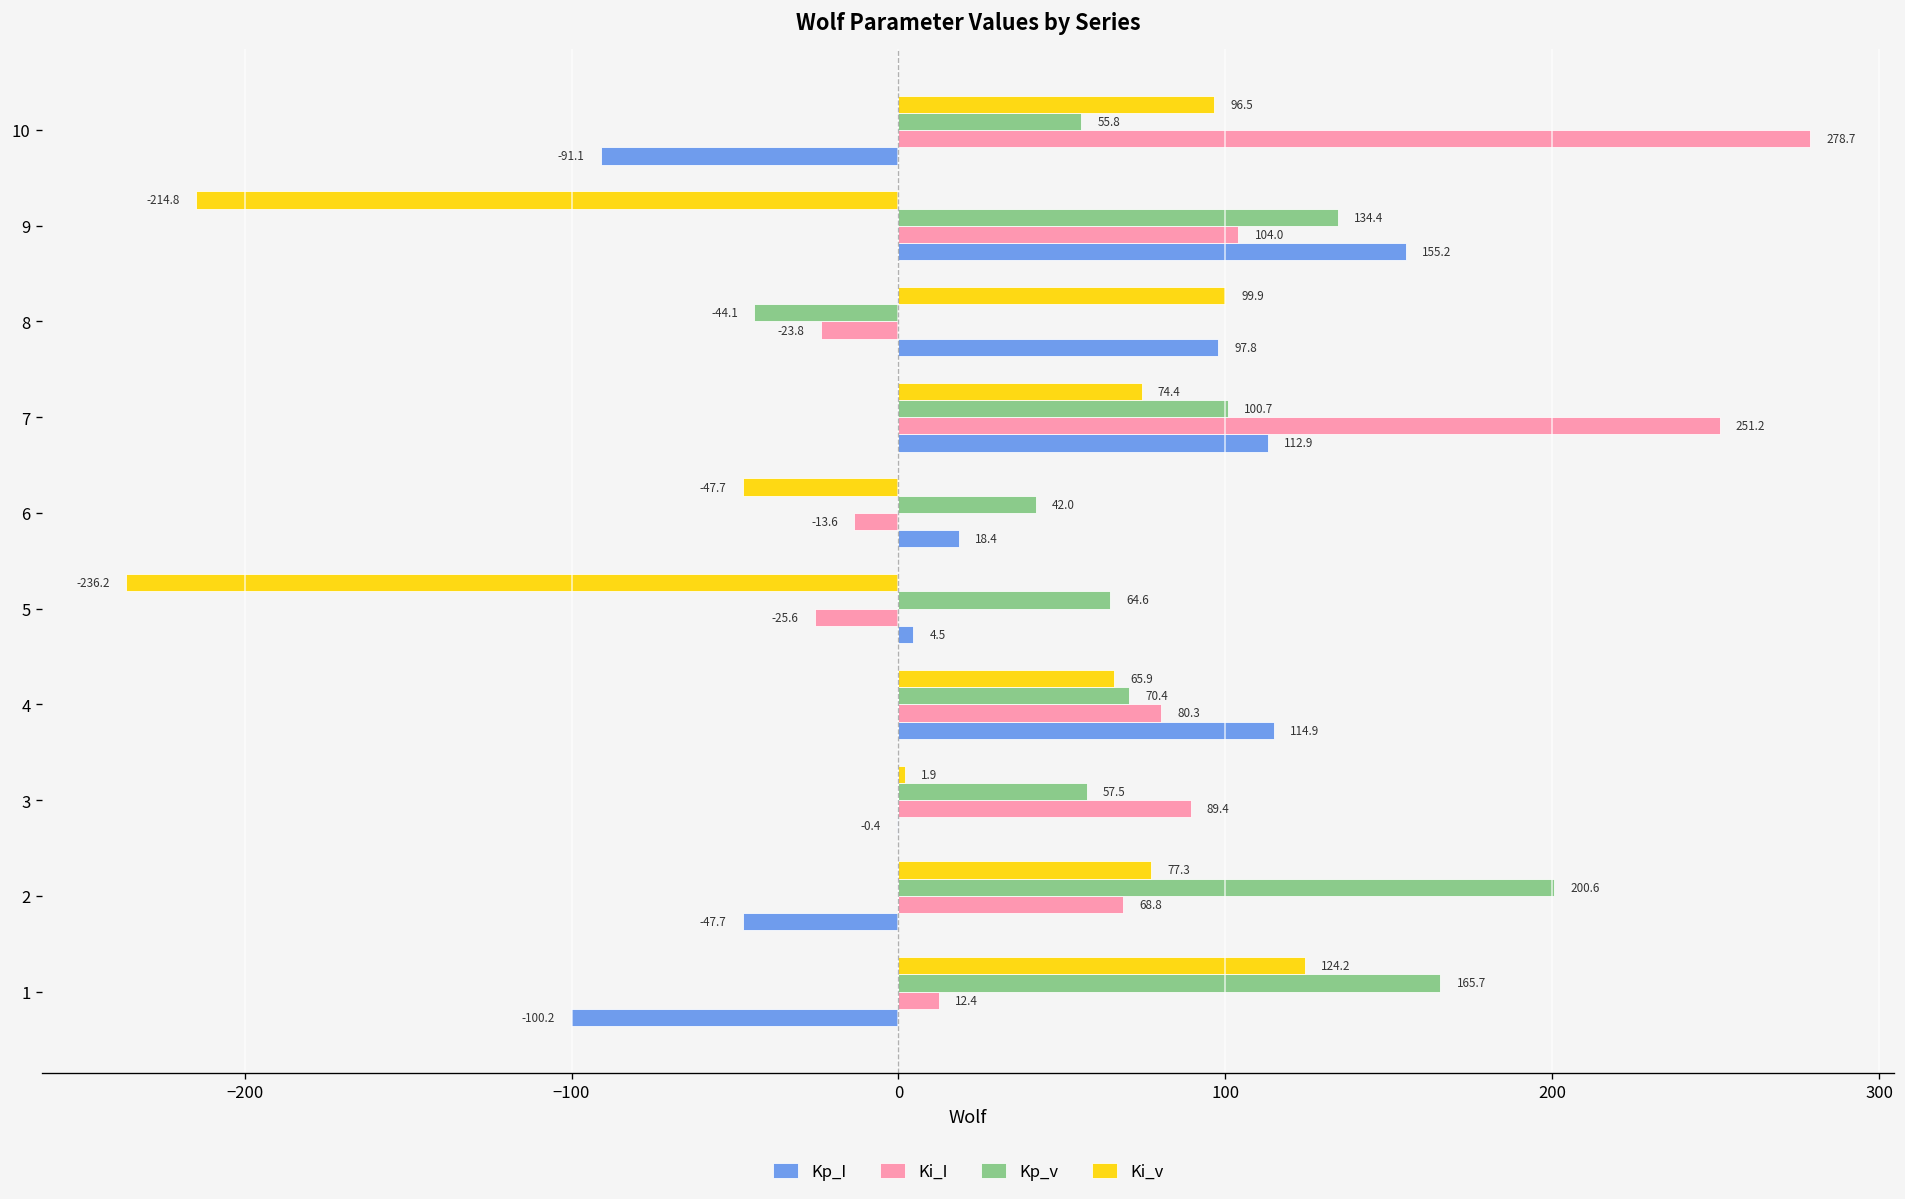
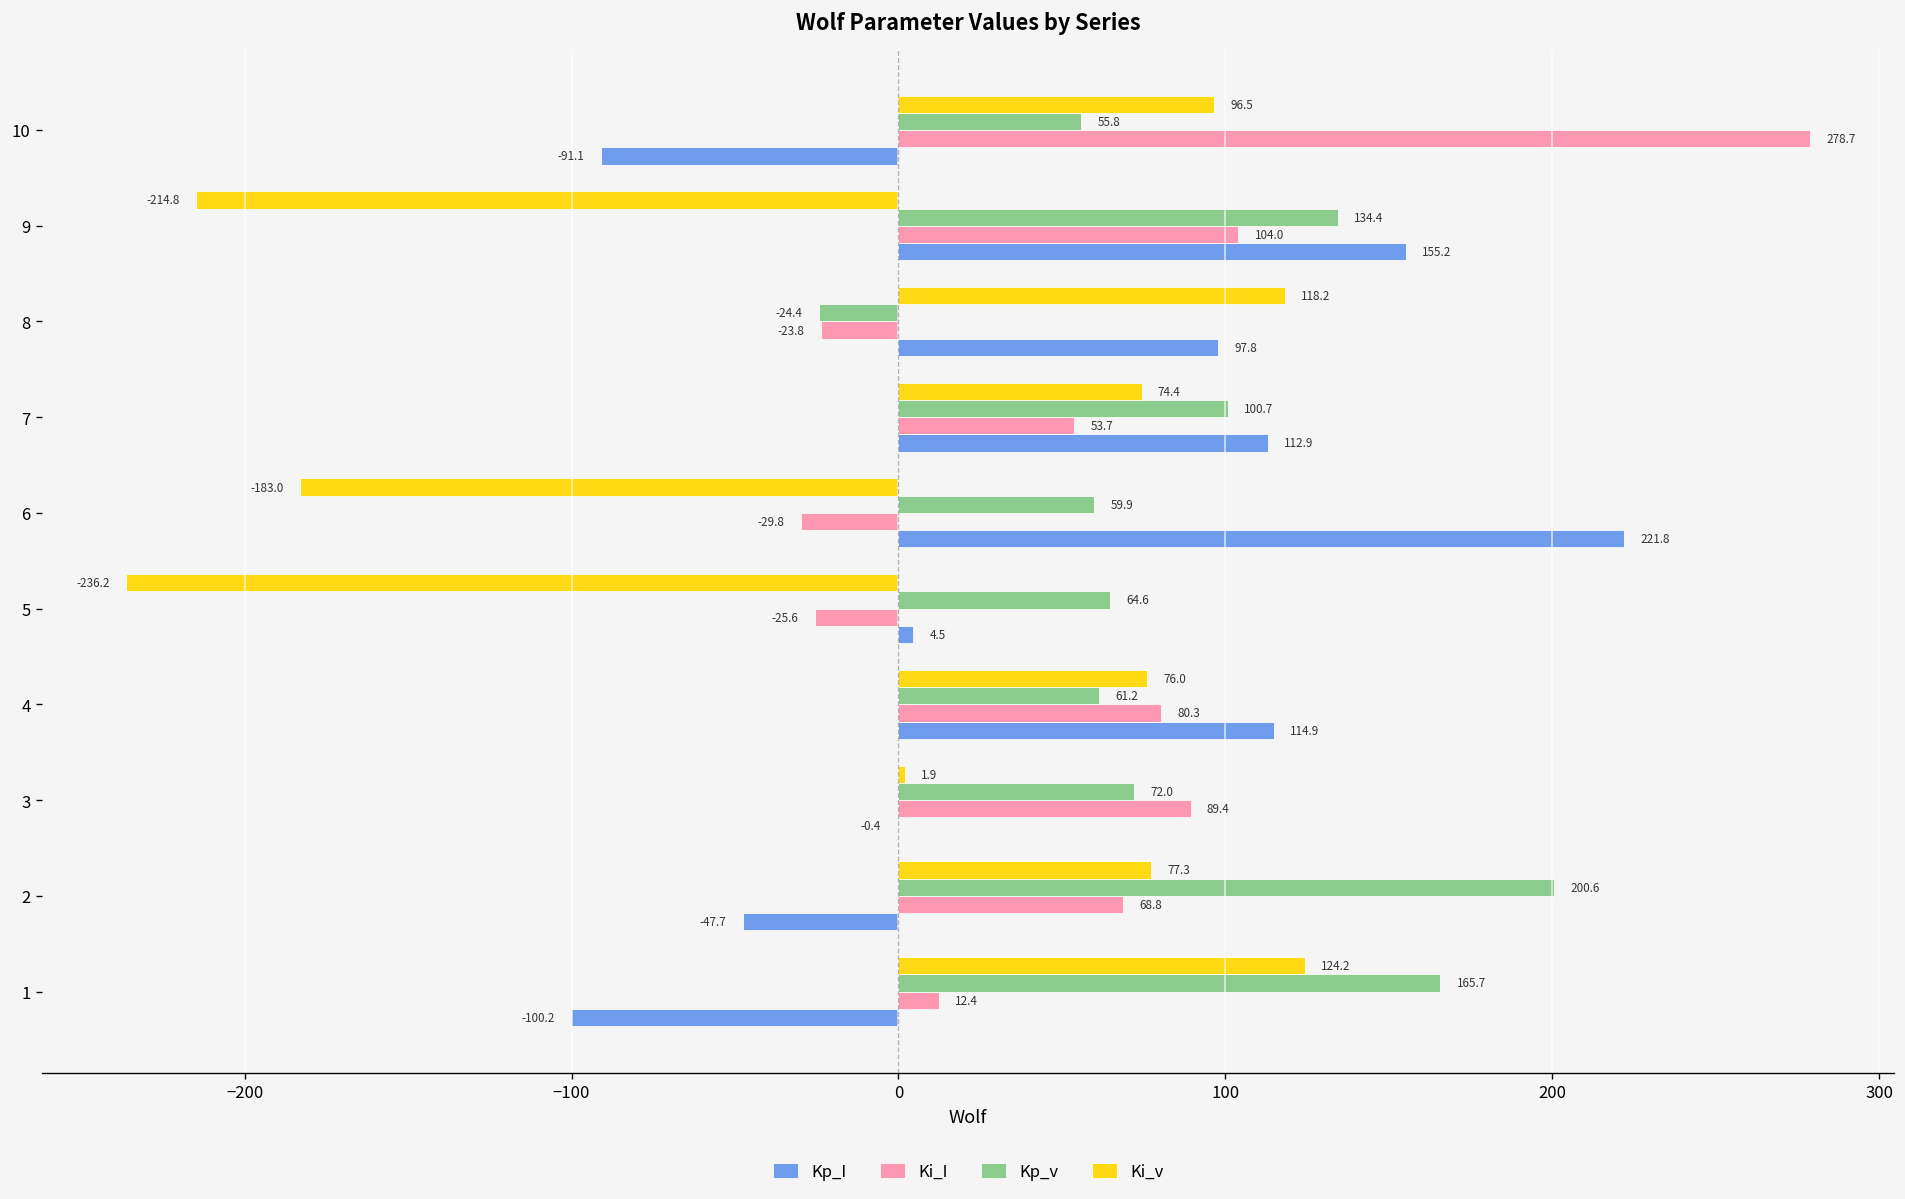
Ki_v, 8: 99.9 -> 118.2
Kp_v, 8: -44.1 -> -24.4
Ki_I, 7: 251.2 -> 53.7
Ki_v, 6: -47.7 -> -183.0
Kp_v, 6: 42.0 -> 59.9
Ki_I, 6: -13.6 -> -29.8
Kp_I, 6: 18.4 -> 221.8
Ki_v, 4: 65.9 -> 76.0
Kp_v, 4: 70.4 -> 61.2
Kp_v, 3: 57.5 -> 72.0
